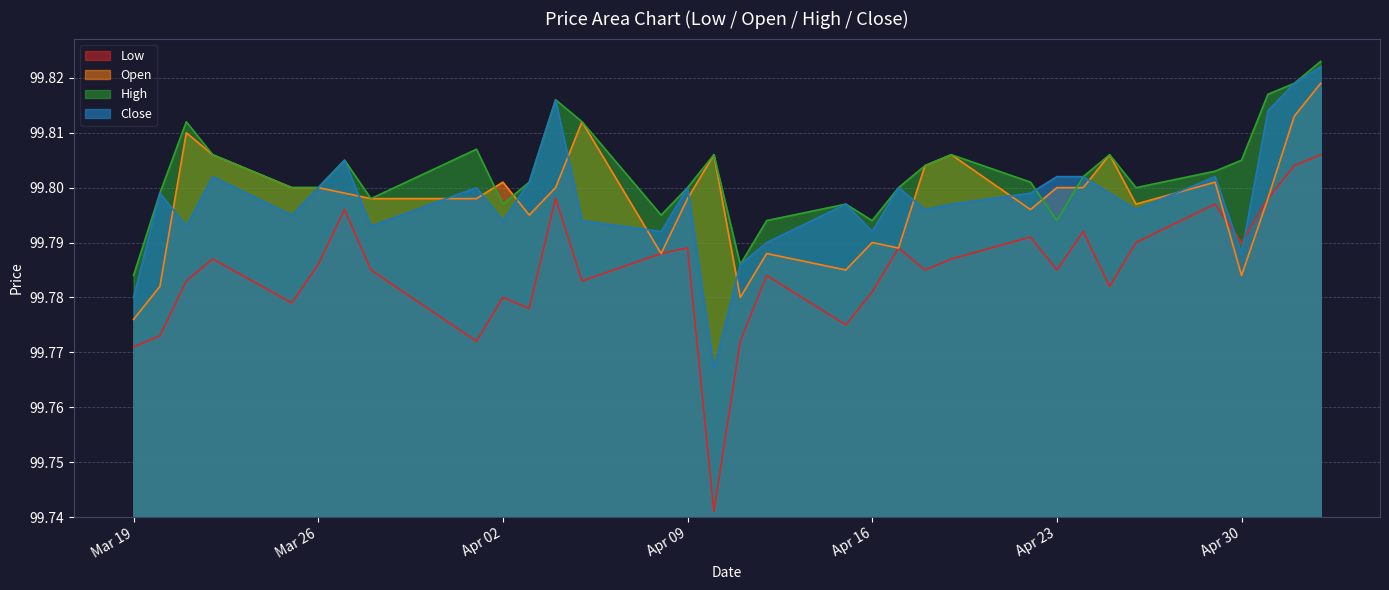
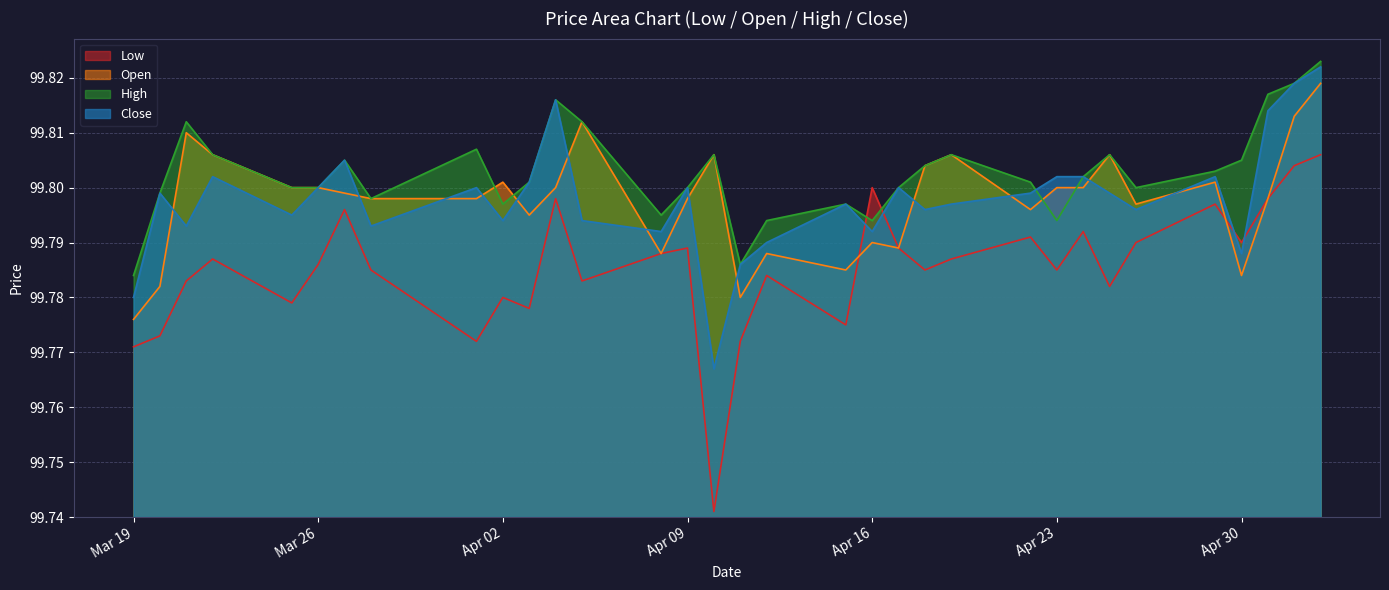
Low, Apr 16: 99.781 -> 99.800
